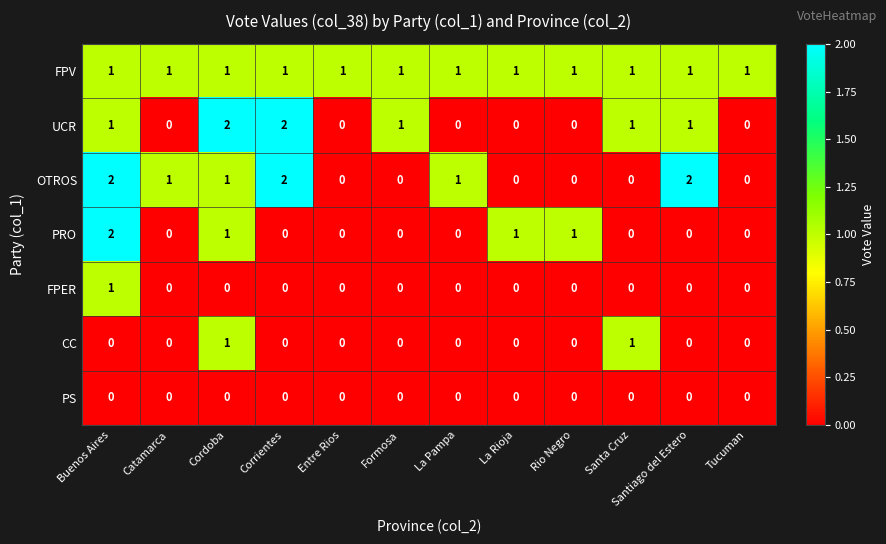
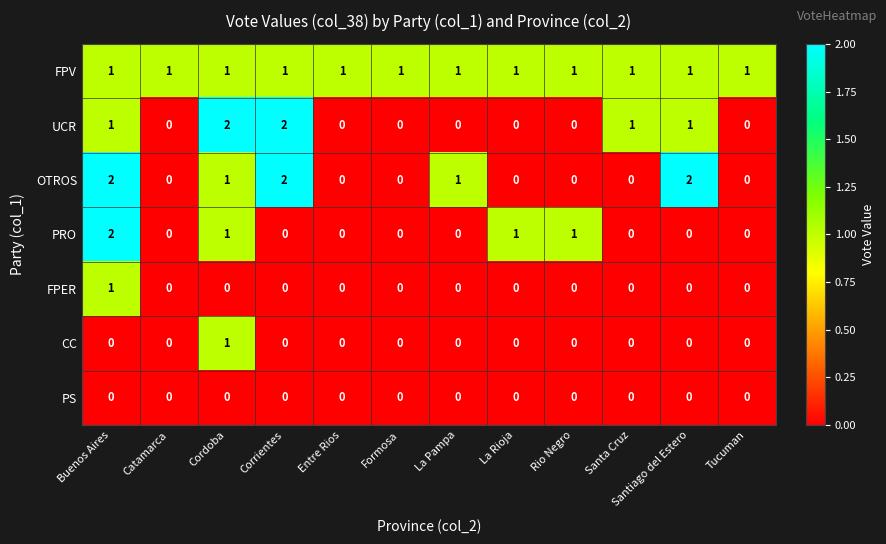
UCR, Formosa: 1 -> 0
OTROS, Catamarca: 1 -> 0
CC, Santa Cruz: 1 -> 0
